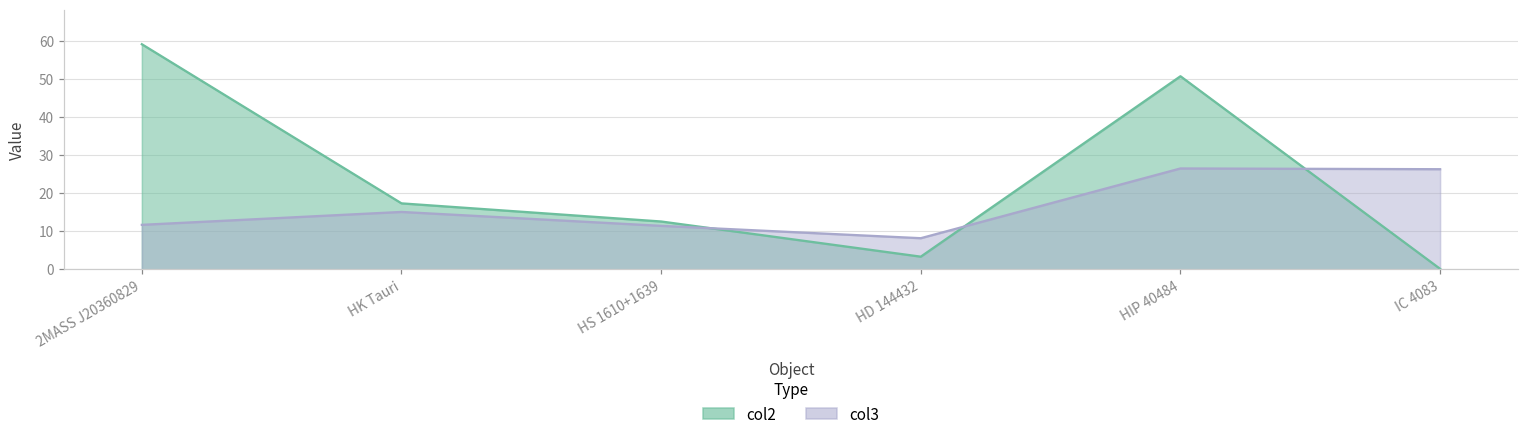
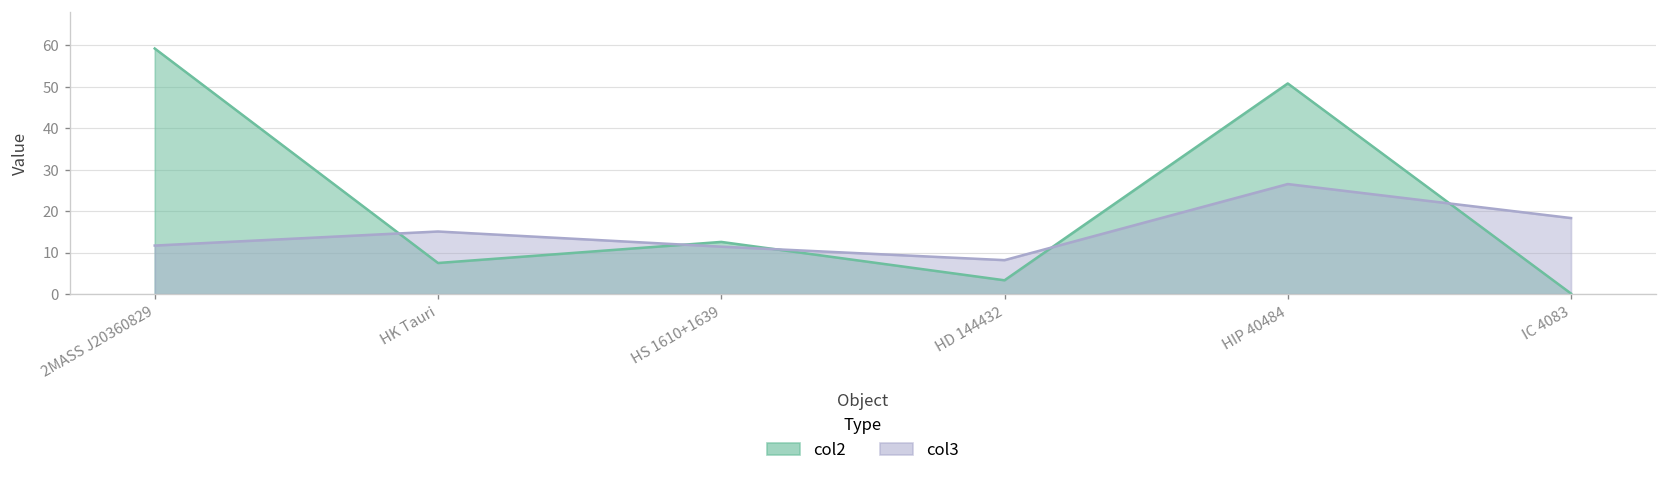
col2, HK Tauri: 17 -> 8
col3, IC 4083: 26 -> 18
